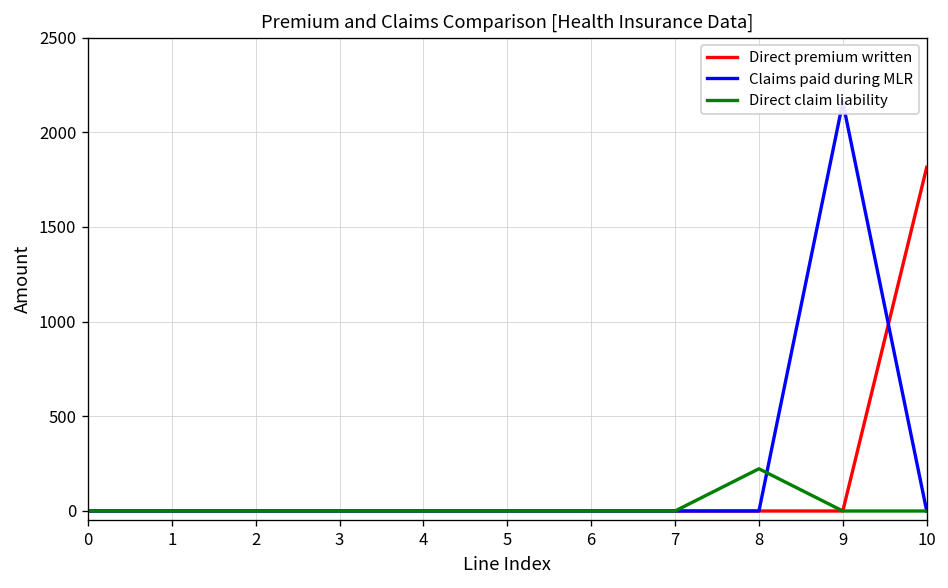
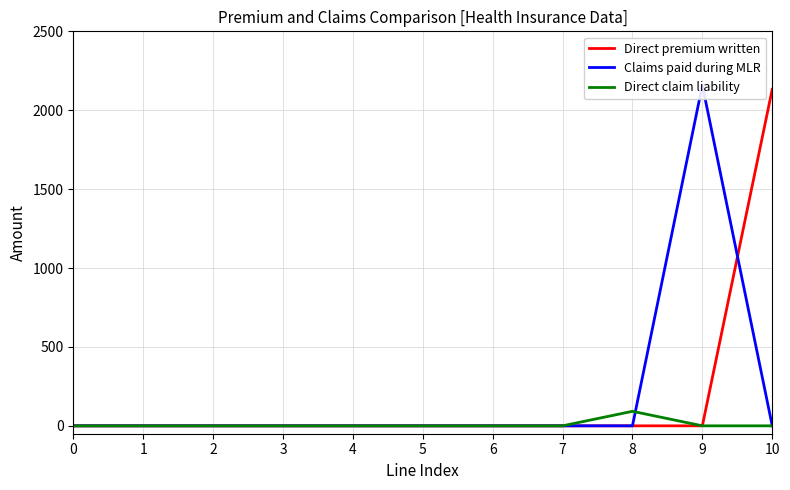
Direct claim liability, 8: 220 -> 90
Direct premium written, 10: 1820 -> 2130
